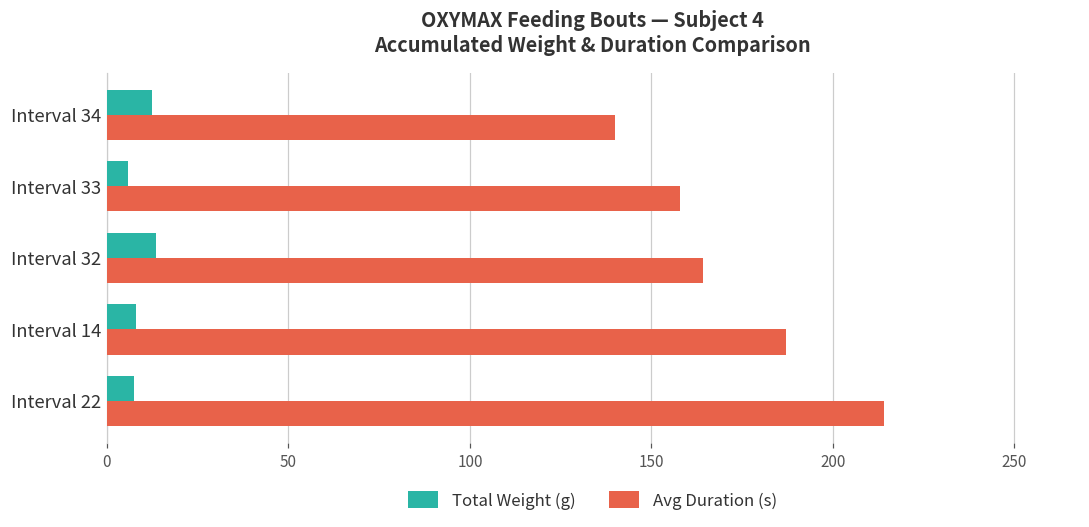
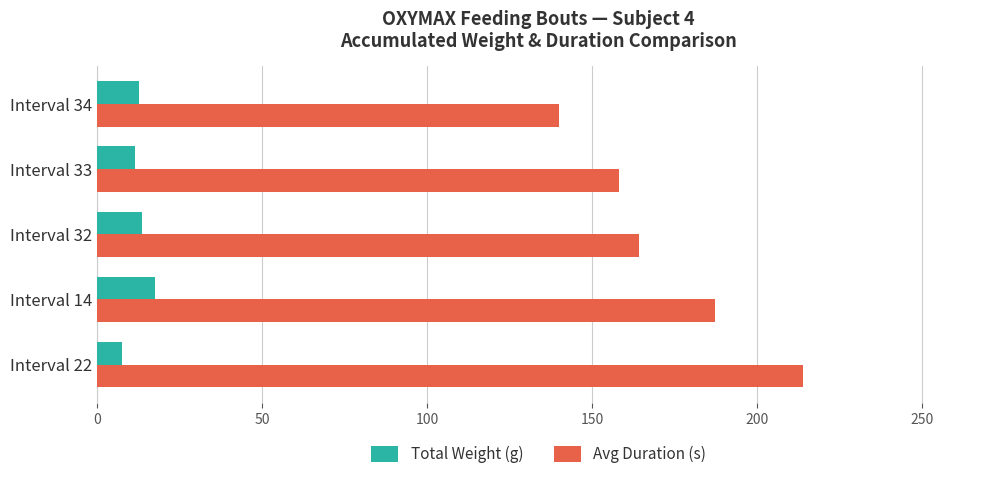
Total Weight (g), Interval 33: 6 -> 11
Total Weight (g), Interval 14: 8 -> 17
